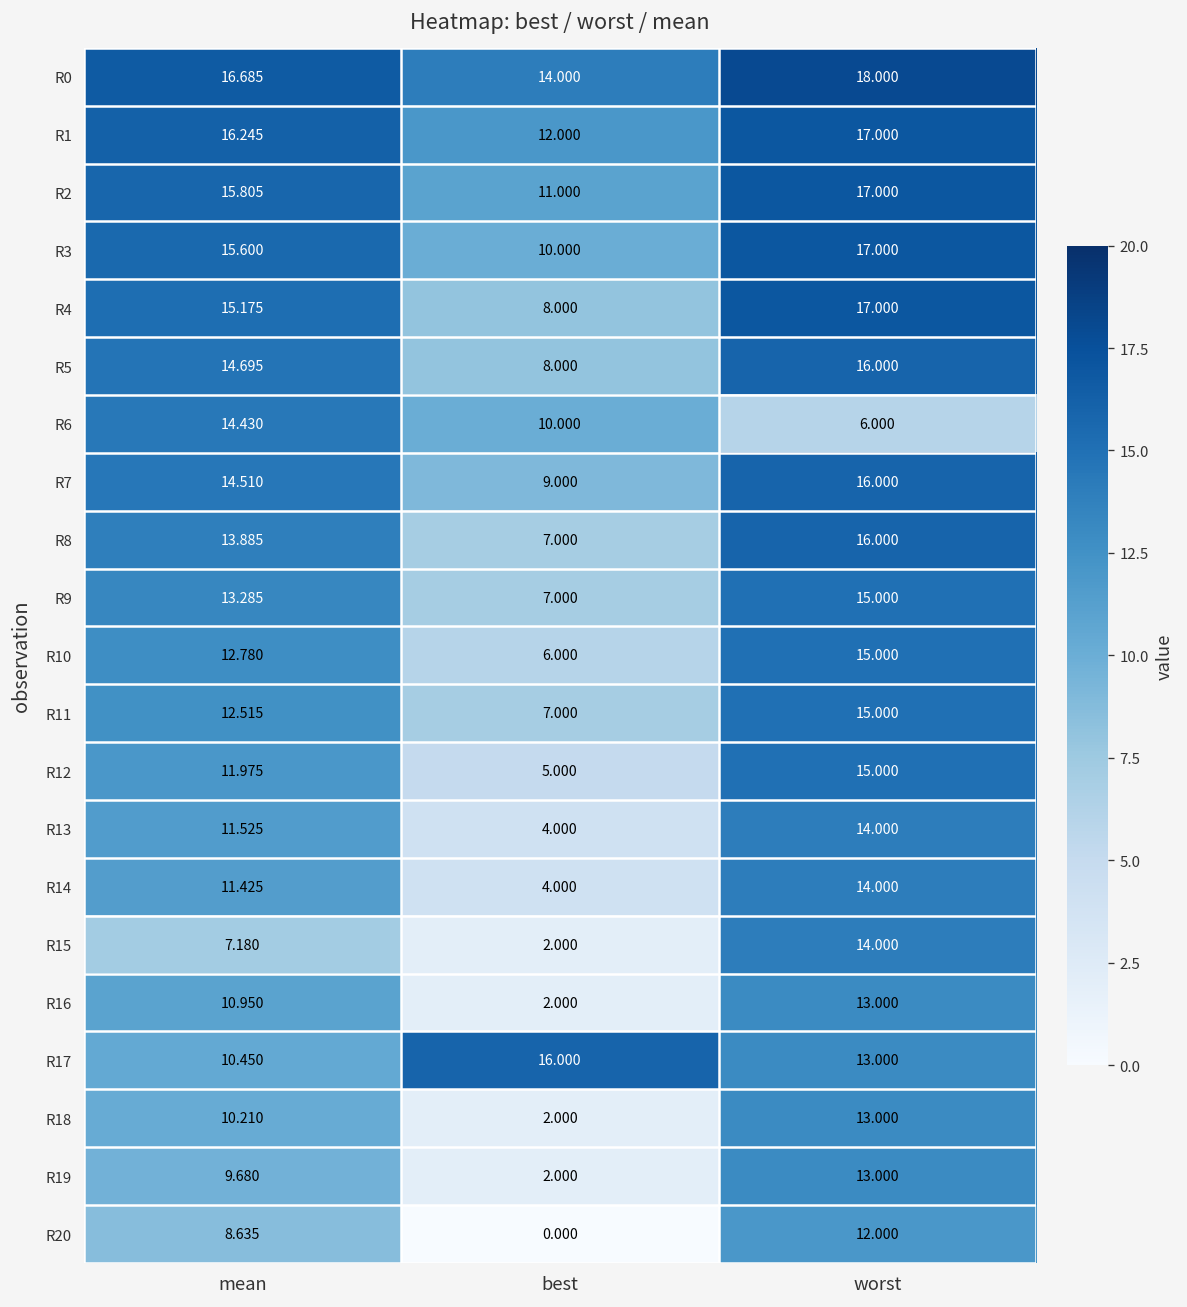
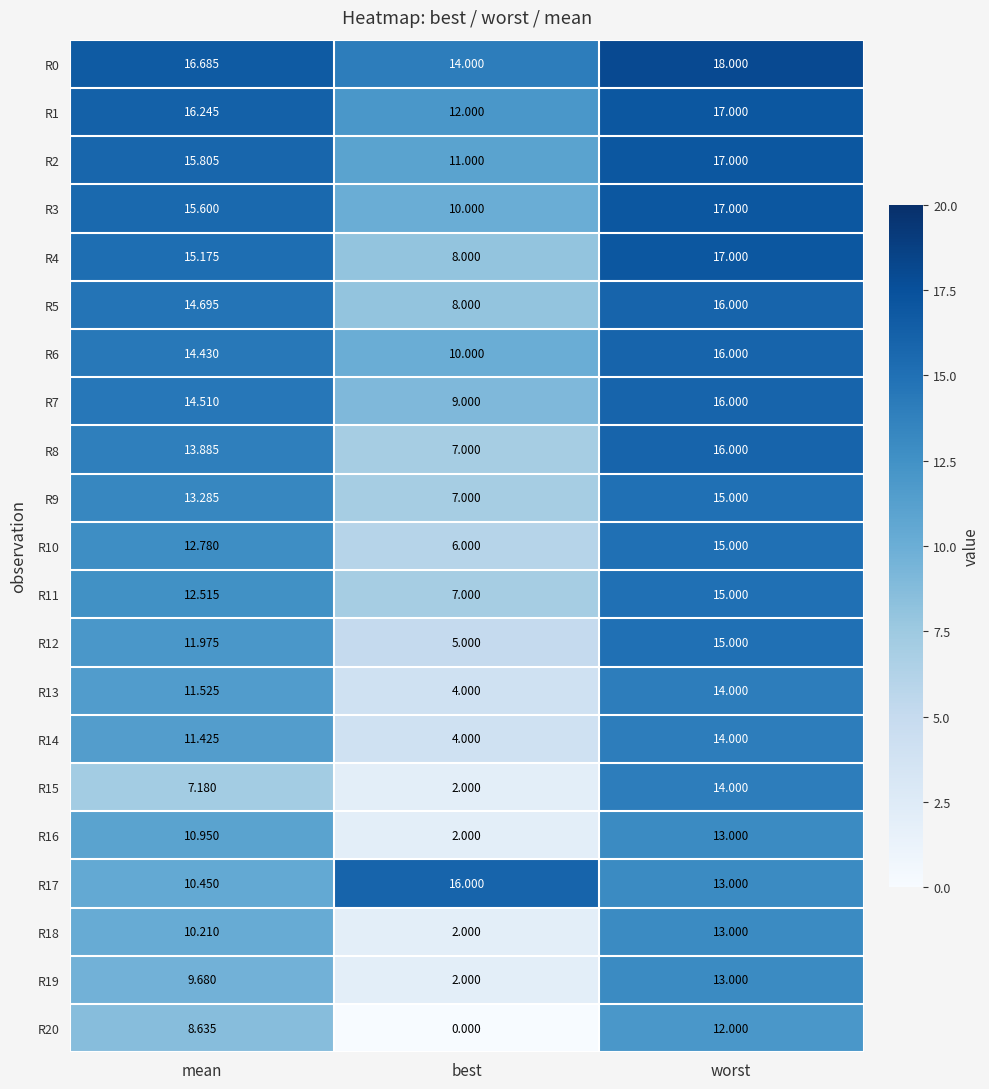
R6, worst: 6.000 -> 16.000
